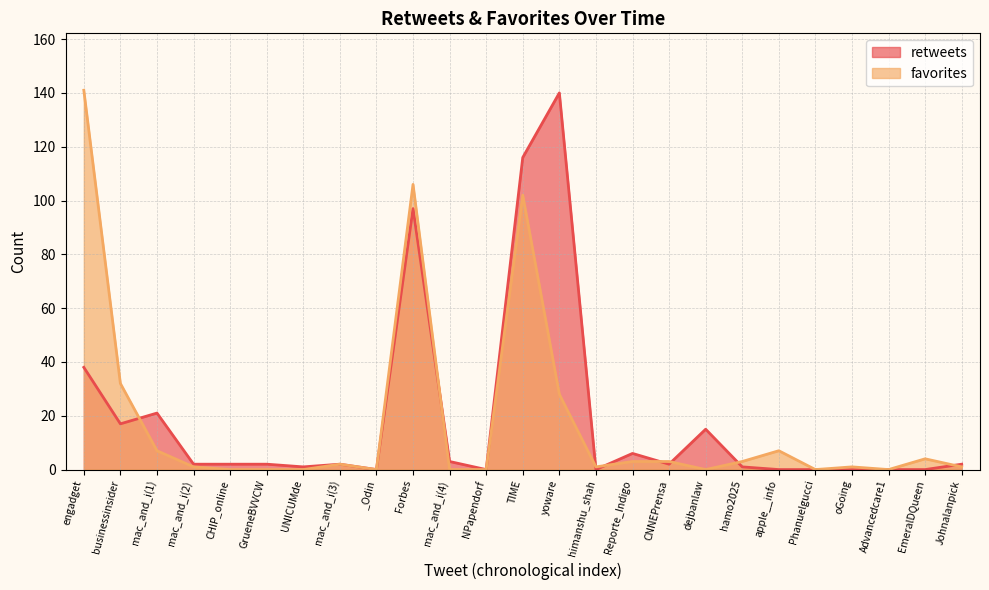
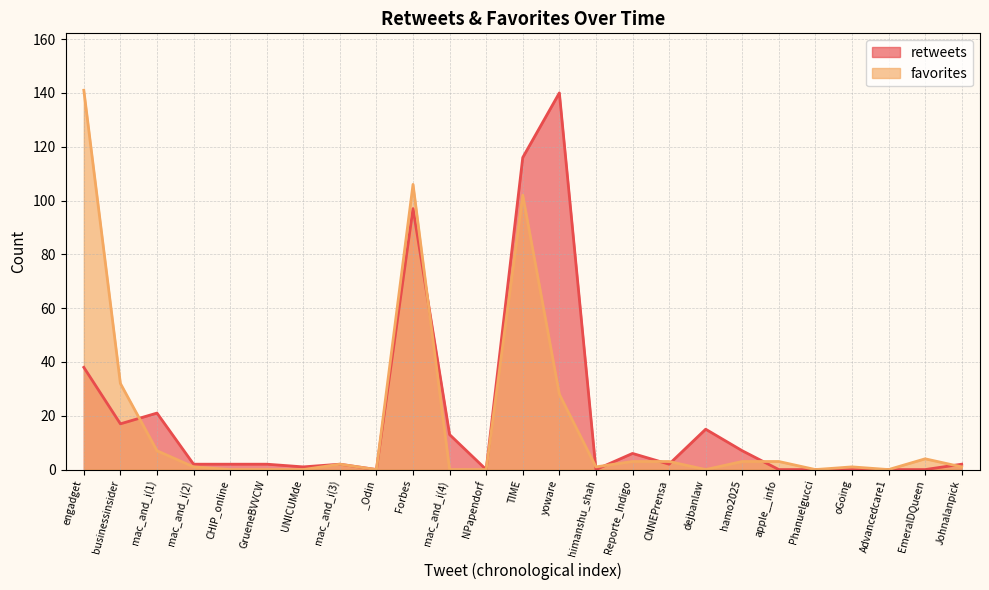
retweets, mac_and_i(4): 3 -> 13
retweets, hamo2025: 1 -> 7
favorites, apple__info: 7 -> 3
